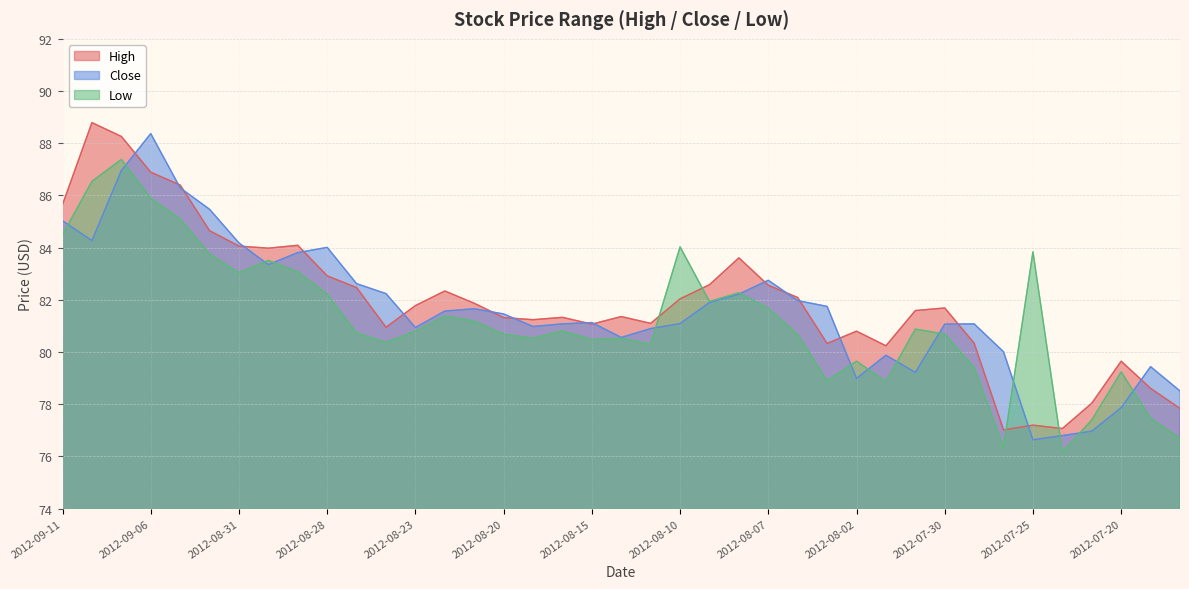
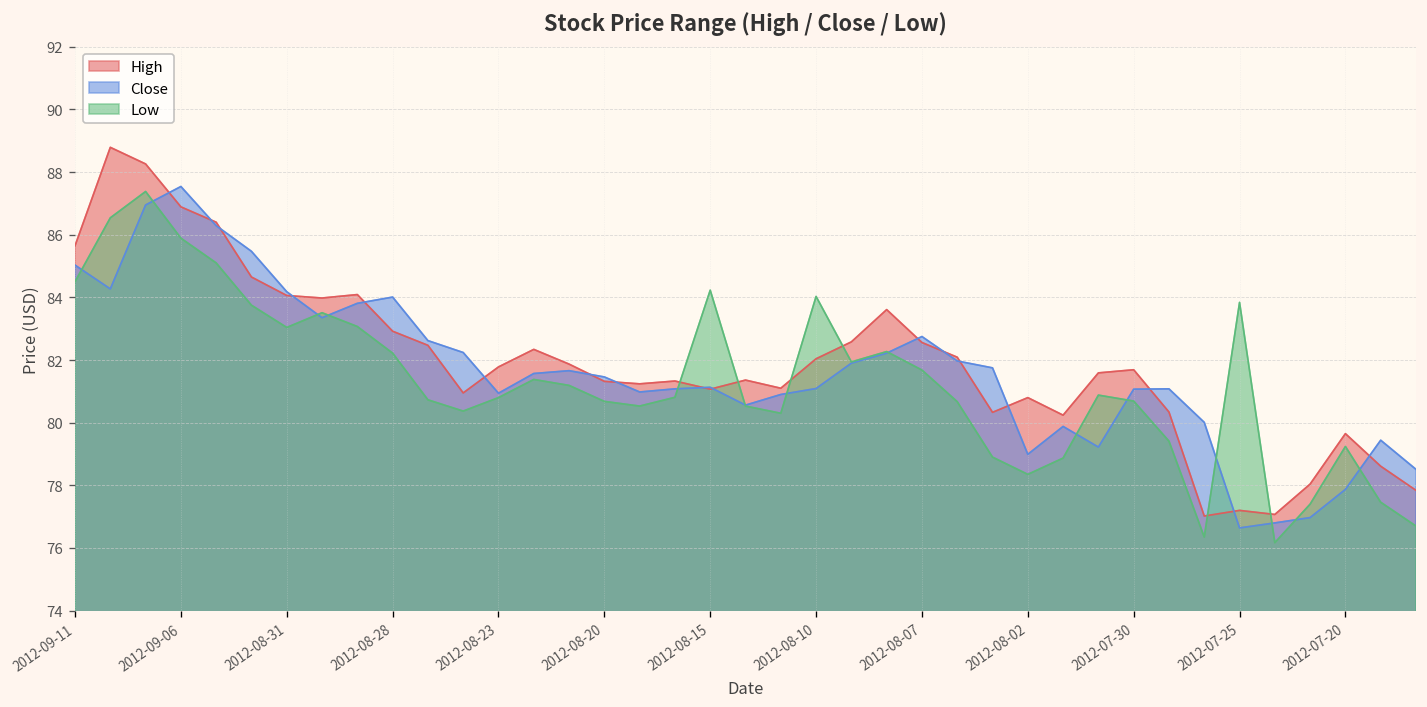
Close, 2012-09-06: 88.4 -> 87.5
Low, 2012-08-15: 80.5 -> 84.2
Low, 2012-08-02: 79.7 -> 78.4
